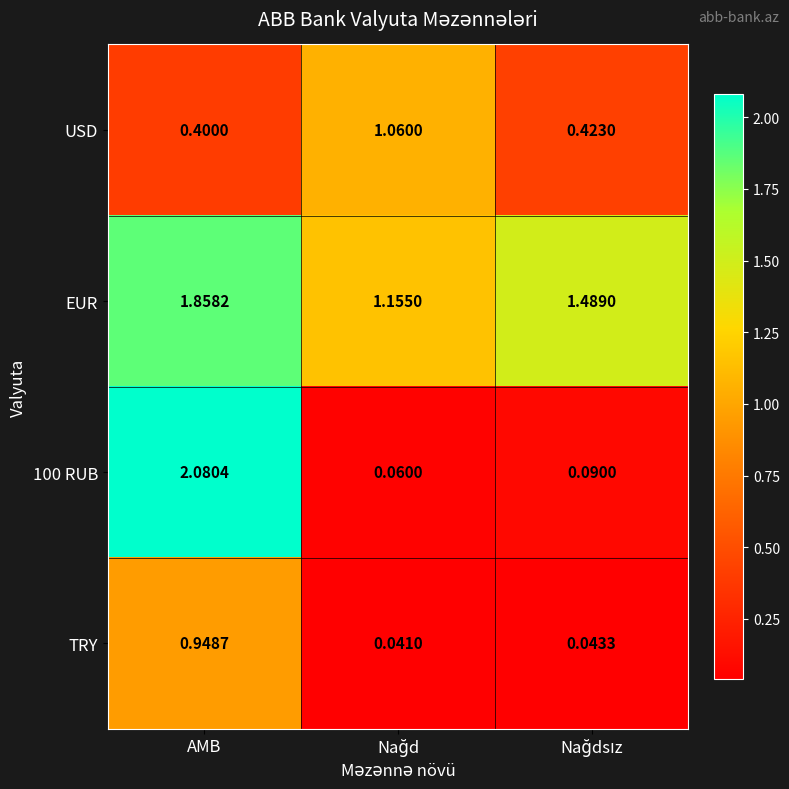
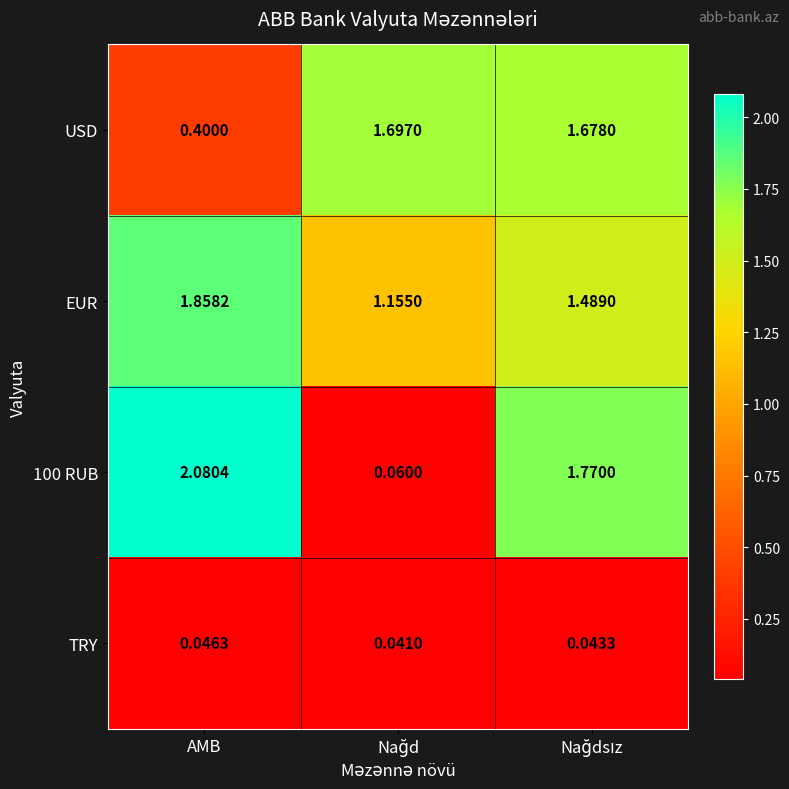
USD, Nağd: 1.0600 -> 1.6970
USD, Nağdsız: 0.4230 -> 1.6780
100 RUB, Nağdsız: 0.0900 -> 1.7700
TRY, AMB: 0.9487 -> 0.0463
